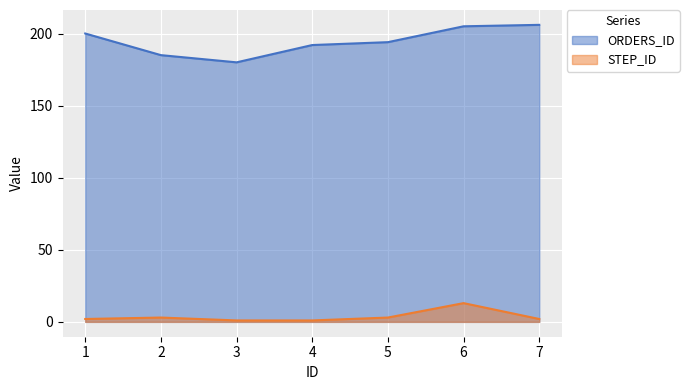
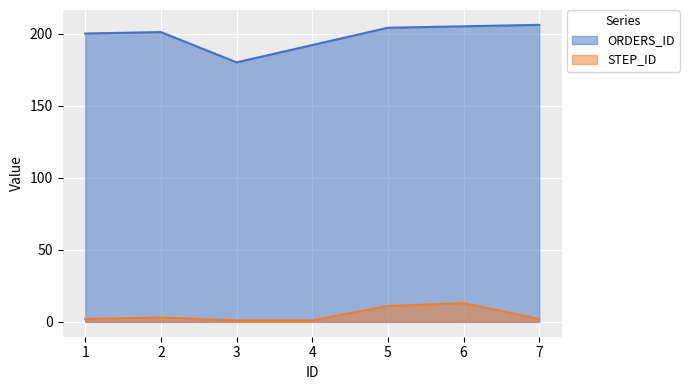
ORDERS_ID, 2: 185 -> 201
ORDERS_ID, 5: 194 -> 204
STEP_ID, 5: 3 -> 11
